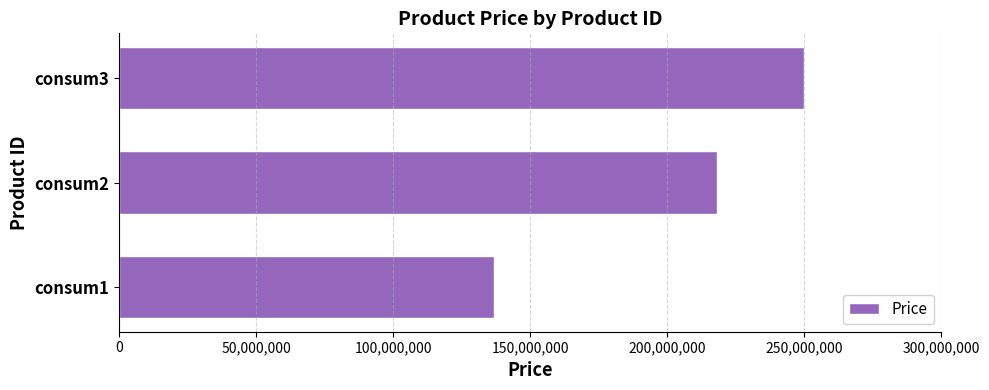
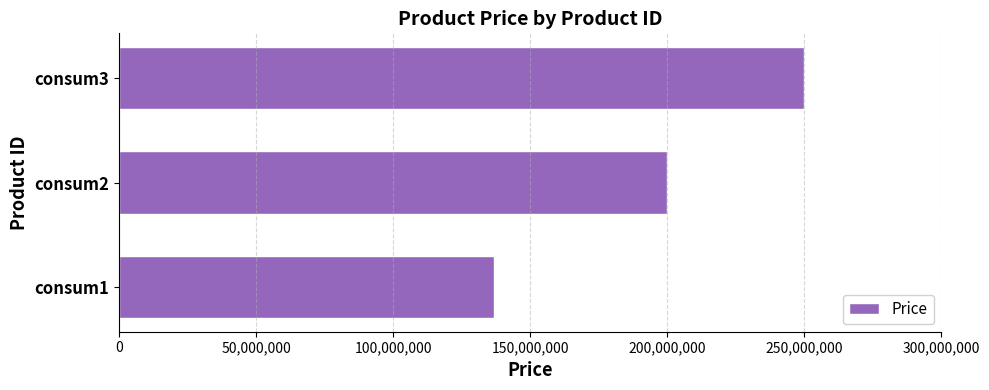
consum2: 218,000,000 -> 200,000,000
